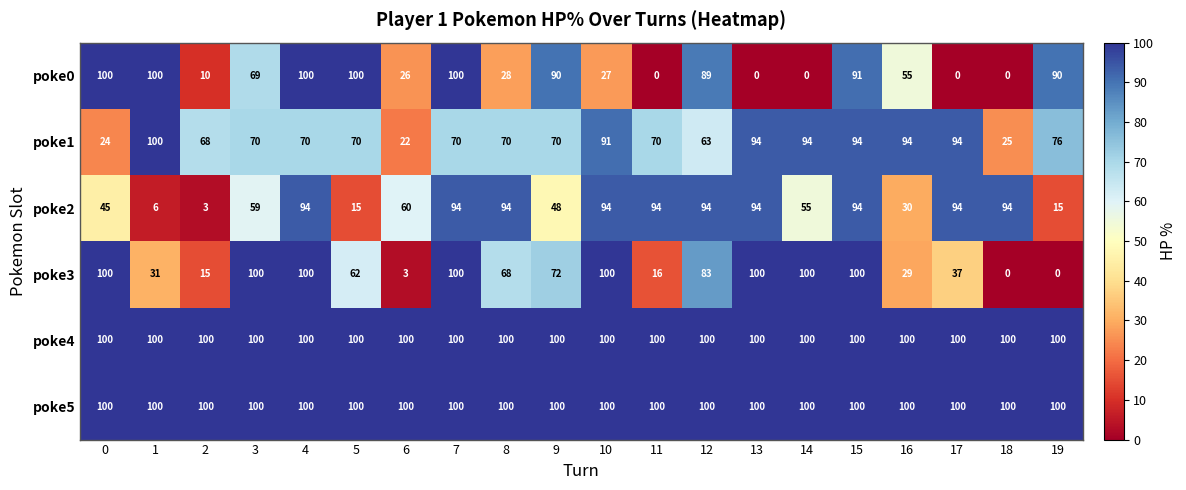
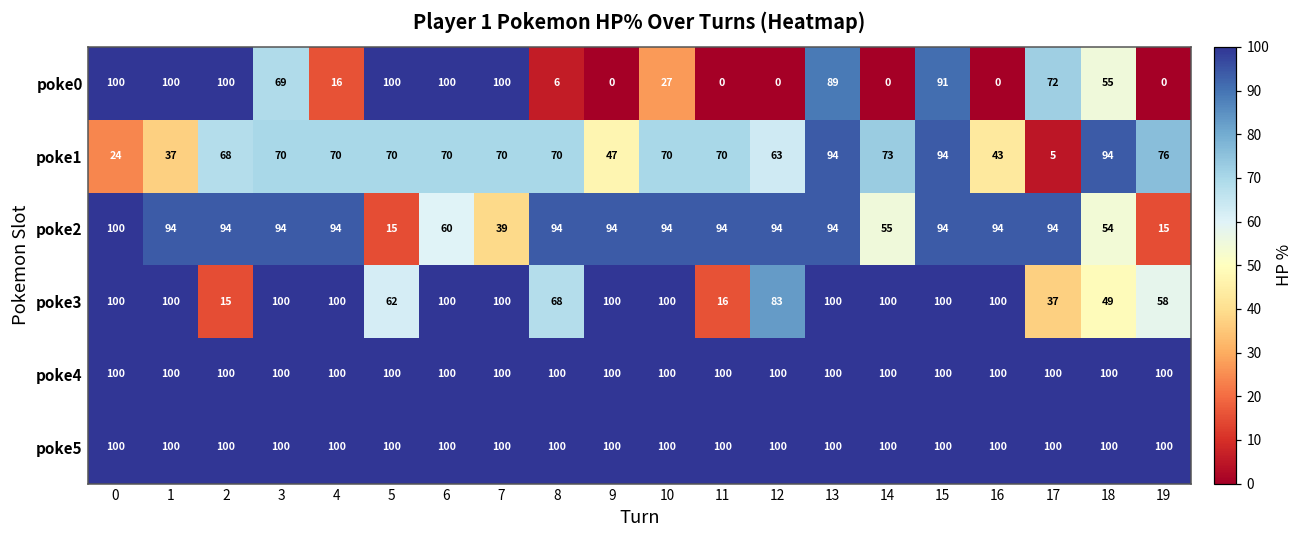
poke0, 2: 10 -> 100
poke0, 4: 100 -> 16
poke0, 6: 26 -> 100
poke0, 8: 28 -> 6
poke0, 9: 90 -> 0
poke0, 12: 89 -> 0
poke0, 13: 0 -> 89
poke0, 16: 55 -> 0
poke0, 17: 0 -> 72
poke0, 18: 0 -> 55
poke0, 19: 90 -> 0
poke1, 1: 100 -> 37
poke1, 6: 22 -> 70
poke1, 9: 70 -> 47
poke1, 10: 91 -> 70
poke1, 14: 94 -> 73
poke1, 16: 94 -> 43
poke1, 17: 94 -> 5
poke1, 18: 25 -> 94
poke2, 0: 45 -> 100
poke2, 1: 6 -> 94
poke2, 2: 3 -> 94
poke2, 3: 59 -> 94
poke2, 7: 94 -> 39
poke2, 9: 48 -> 94
poke2, 16: 30 -> 94
poke2, 18: 94 -> 54
poke3, 1: 31 -> 100
poke3, 6: 3 -> 100
poke3, 9: 72 -> 100
poke3, 16: 29 -> 100
poke3, 18: 0 -> 49
poke3, 19: 0 -> 58
